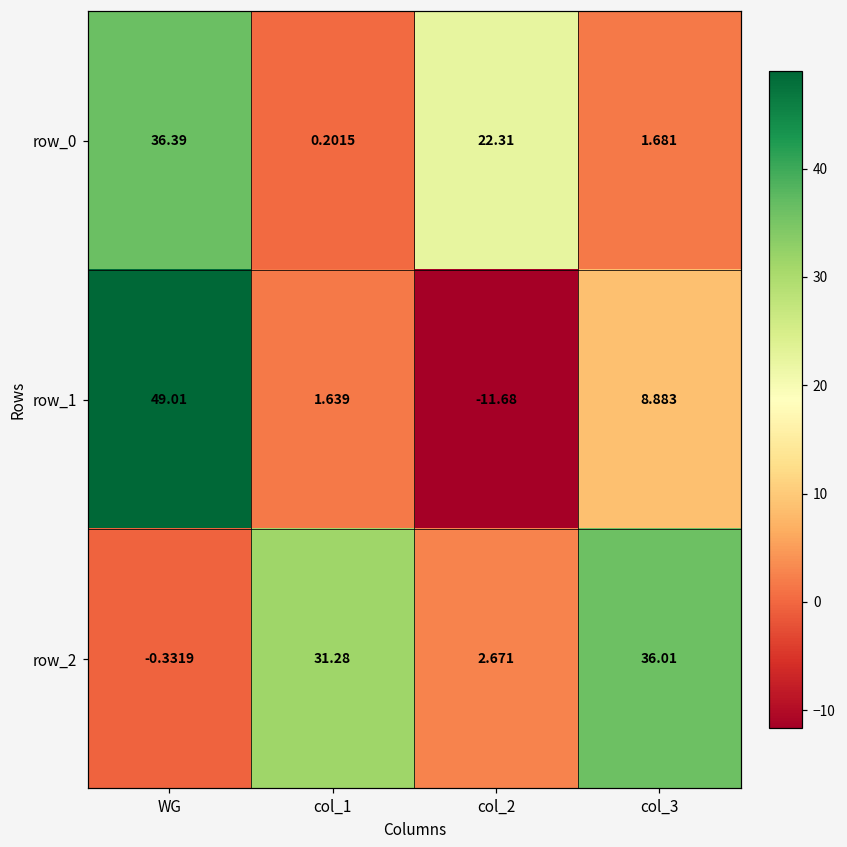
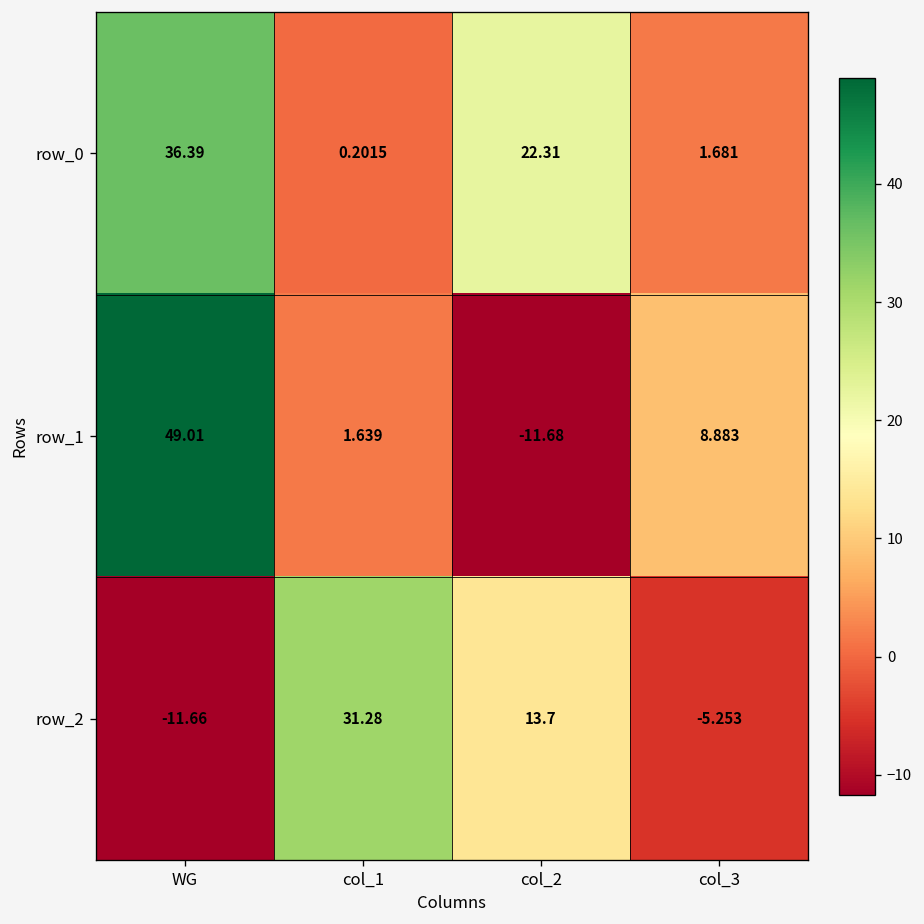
row_2, WG: -0.3319 -> -11.66
row_2, col_2: 2.671 -> 13.7
row_2, col_3: 36.01 -> -5.253
